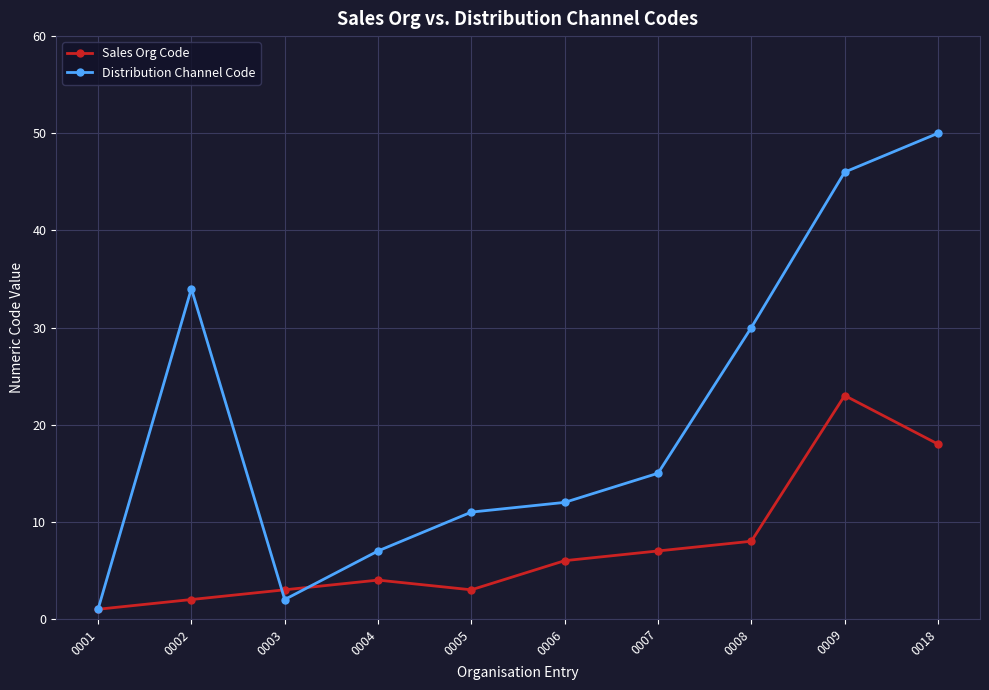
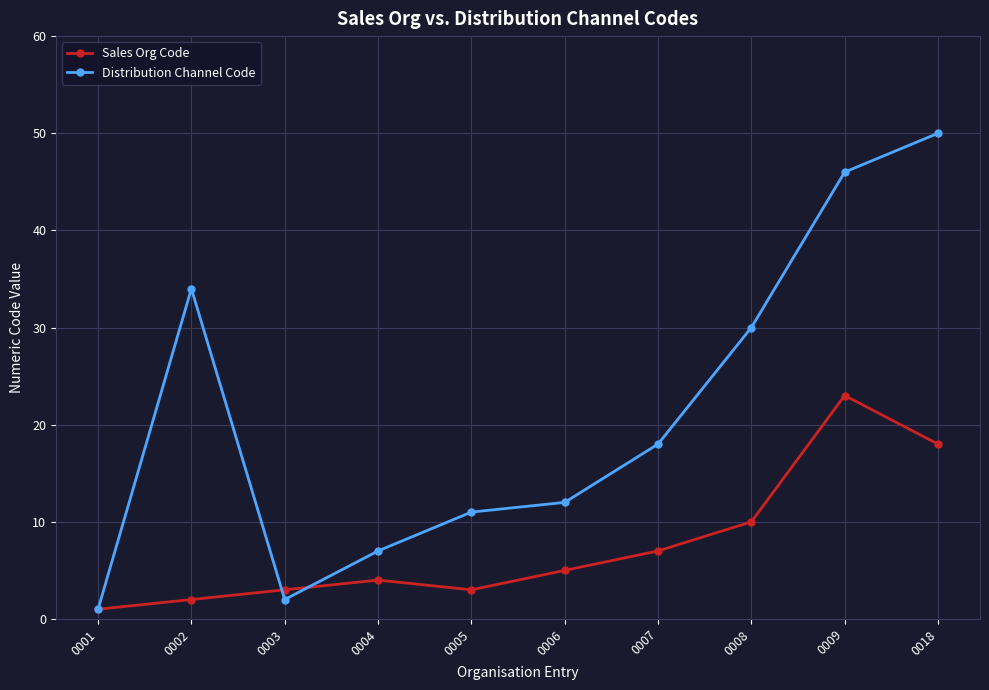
Sales Org Code, 0006: 6 -> 5
Distribution Channel Code, 0007: 15 -> 18
Sales Org Code, 0008: 8 -> 10
